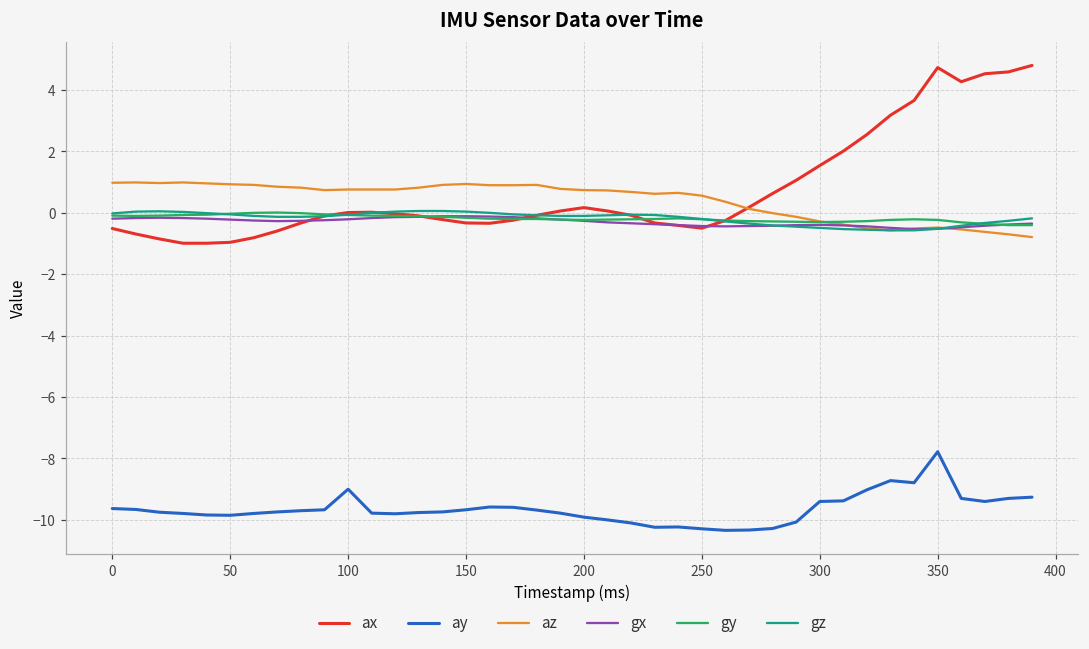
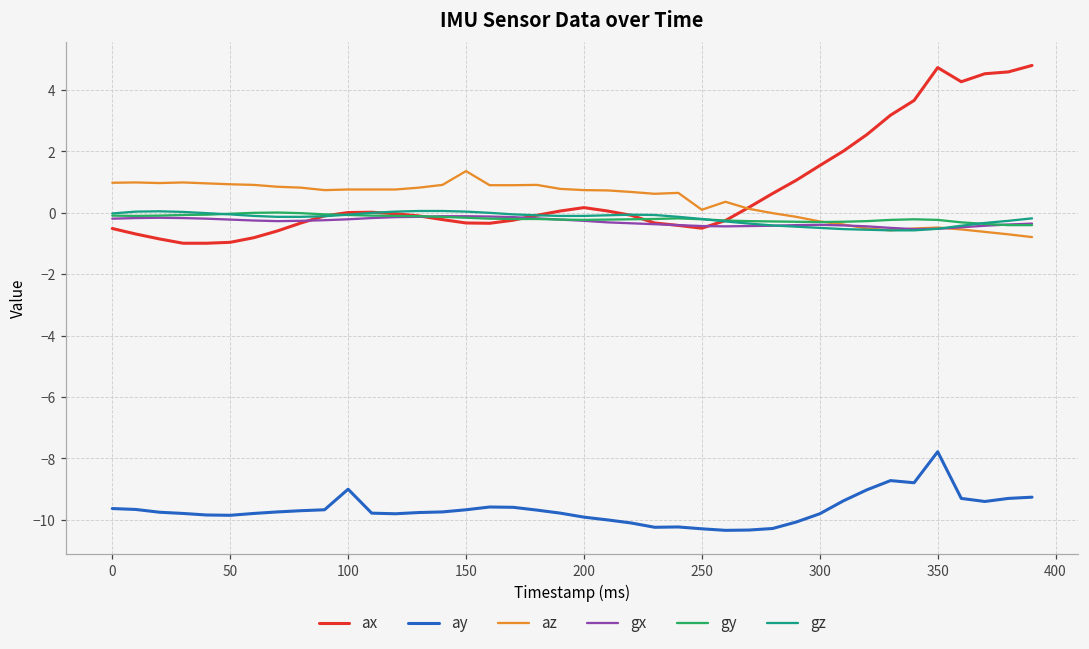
az, 150: 0.9 -> 1.4
az, 250: 0.6 -> 0.1
ay, 300: -9.4 -> -9.8
